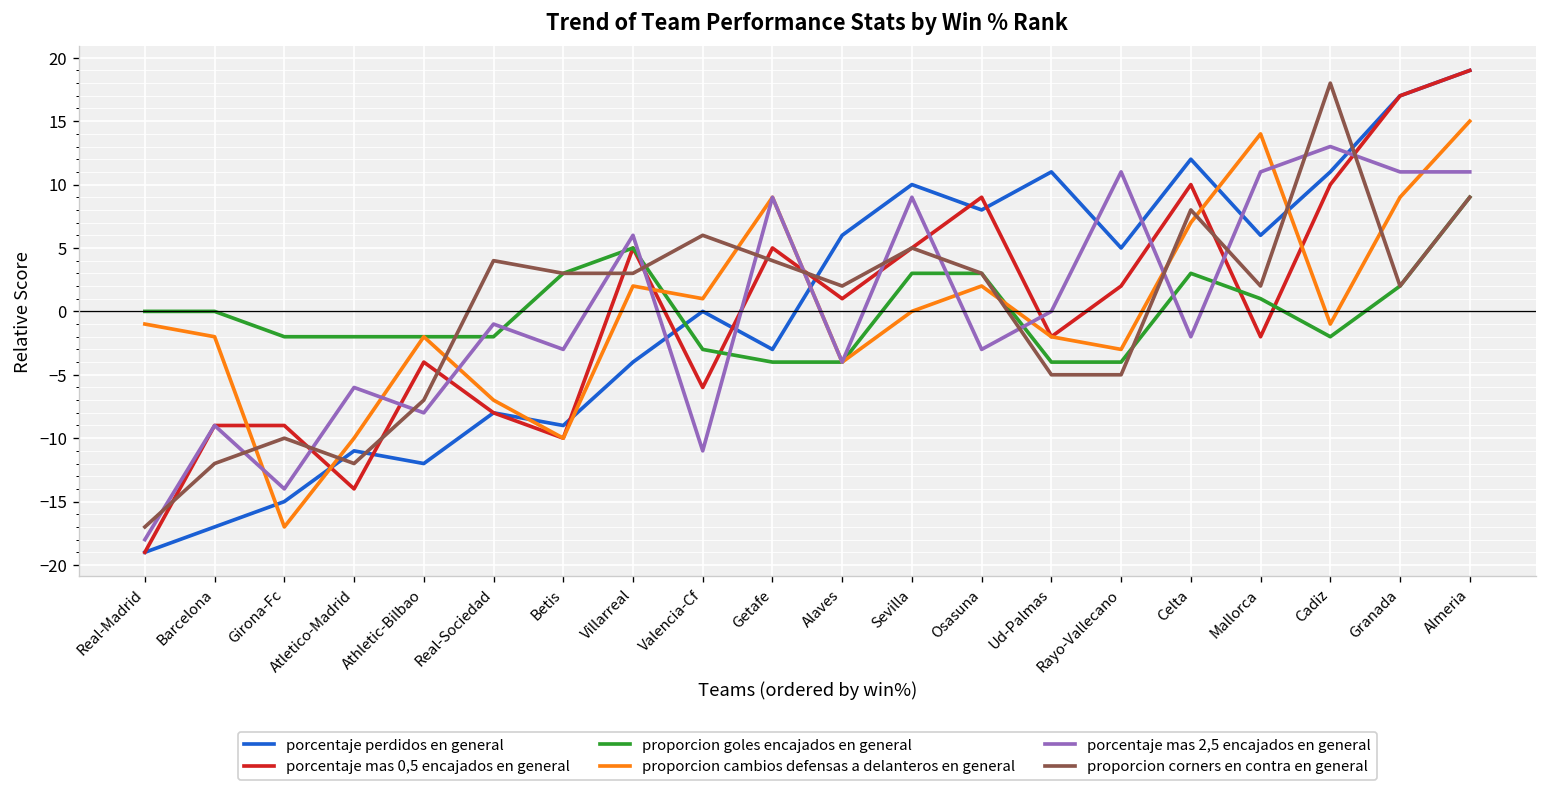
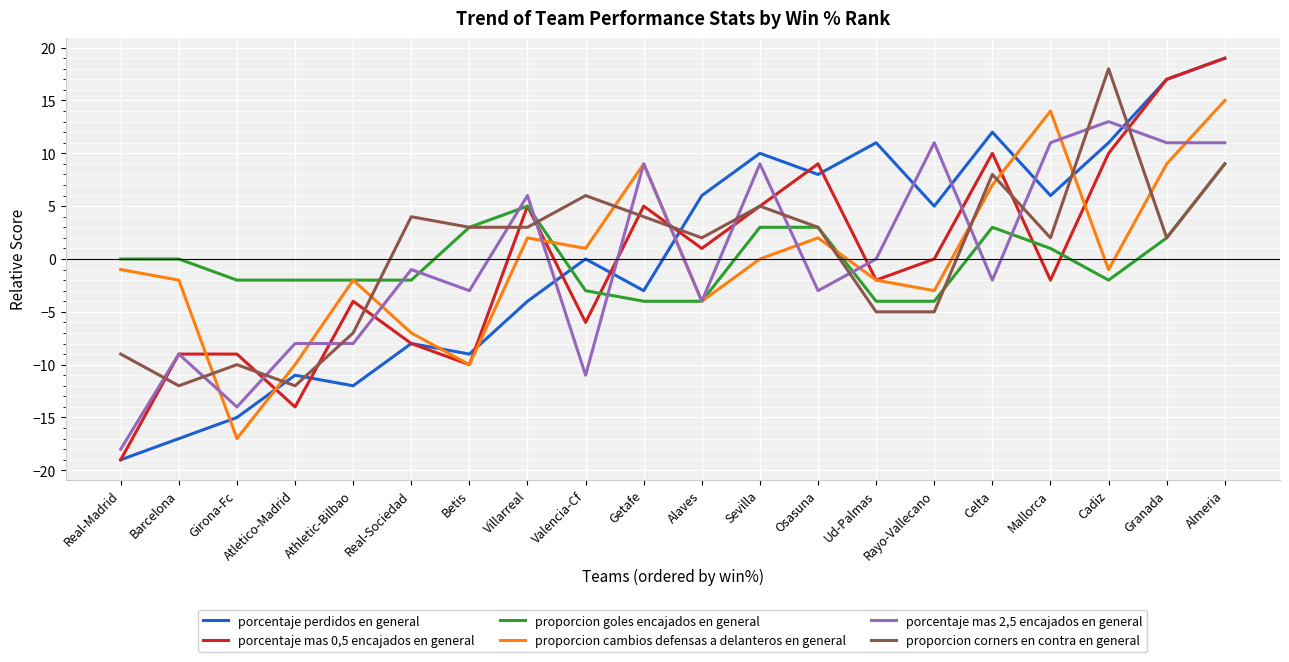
proporcion corners en contra en general, Real-Madrid: -17 -> -9
porcentaje mas 2,5 encajados en general, Atletico-Madrid: -6 -> -8
porcentaje mas 0,5 encajados en general, Rayo-Vallecano: 2 -> 0
